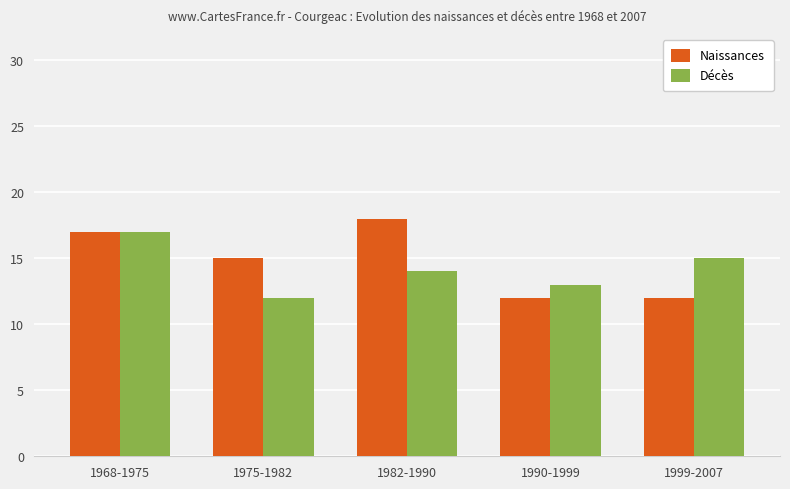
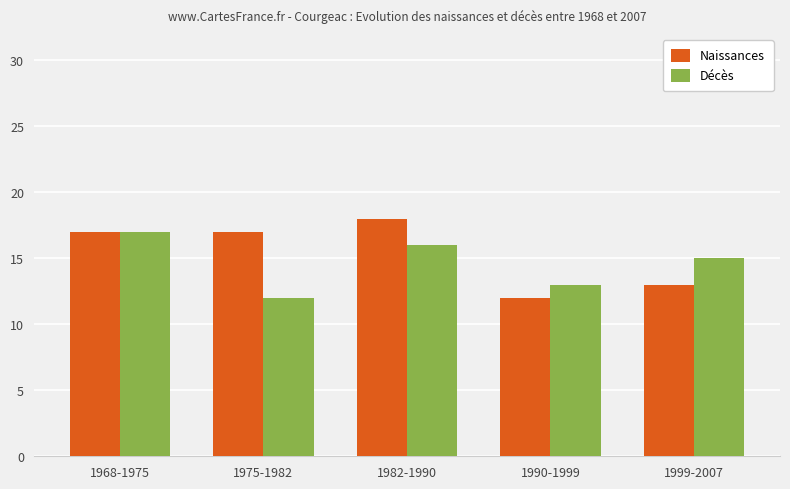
Naissances, 1975-1982: 15 -> 17
Décès, 1982-1990: 14 -> 16
Naissances, 1999-2007: 12 -> 13
